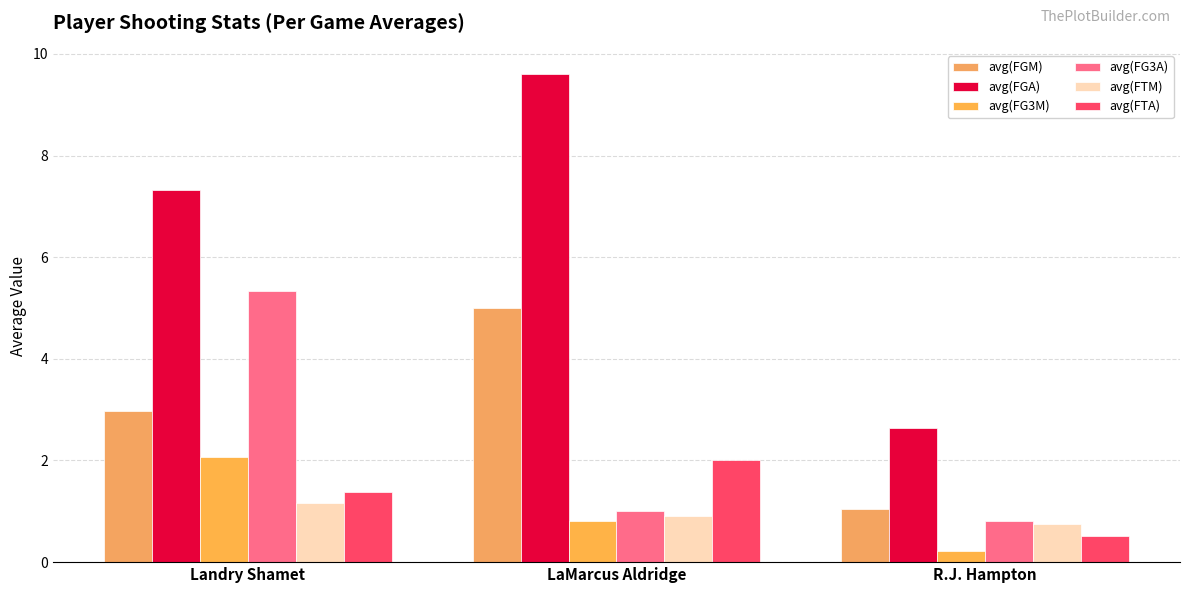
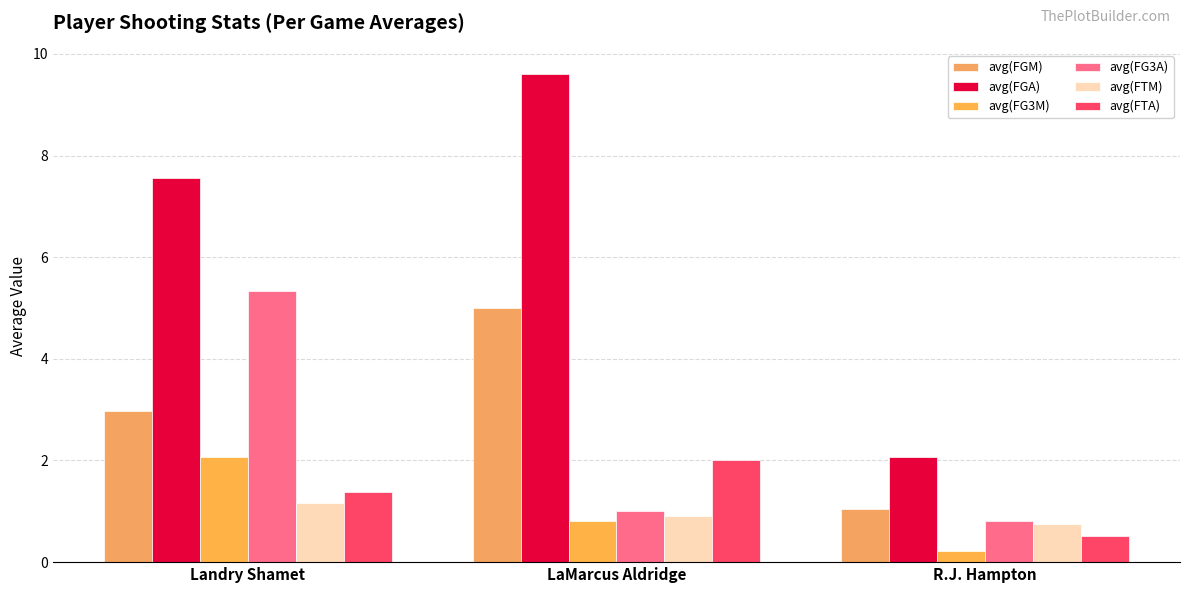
avg(FGA), Landry Shamet: 7.3 -> 7.6
avg(FGA), R.J. Hampton: 2.6 -> 2.1
